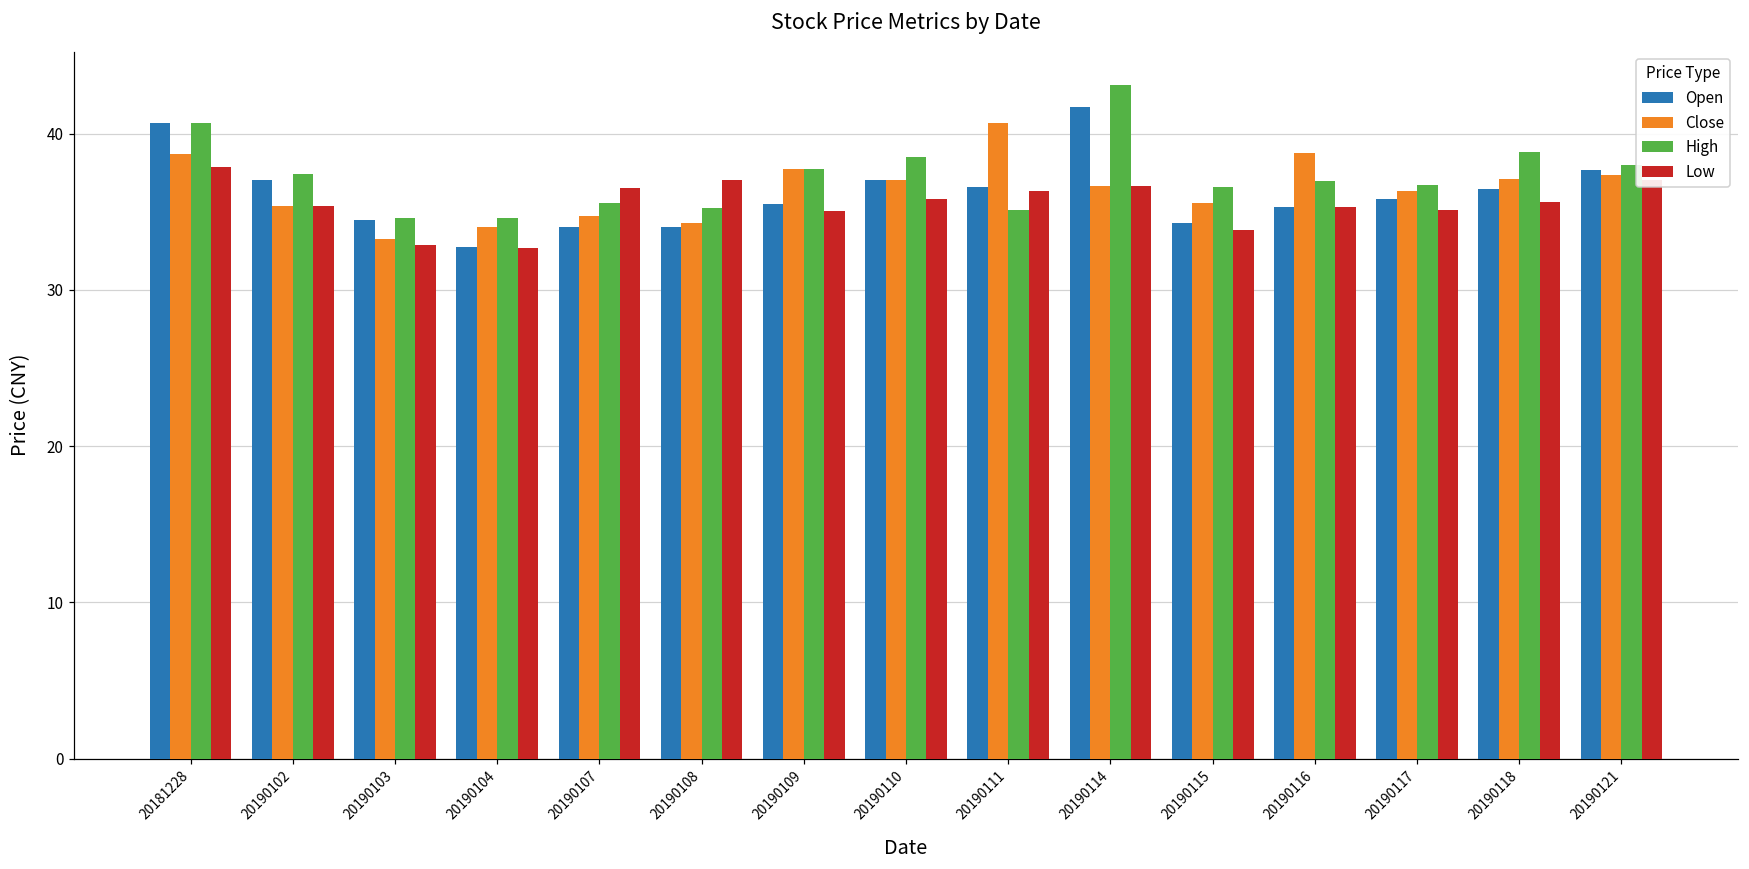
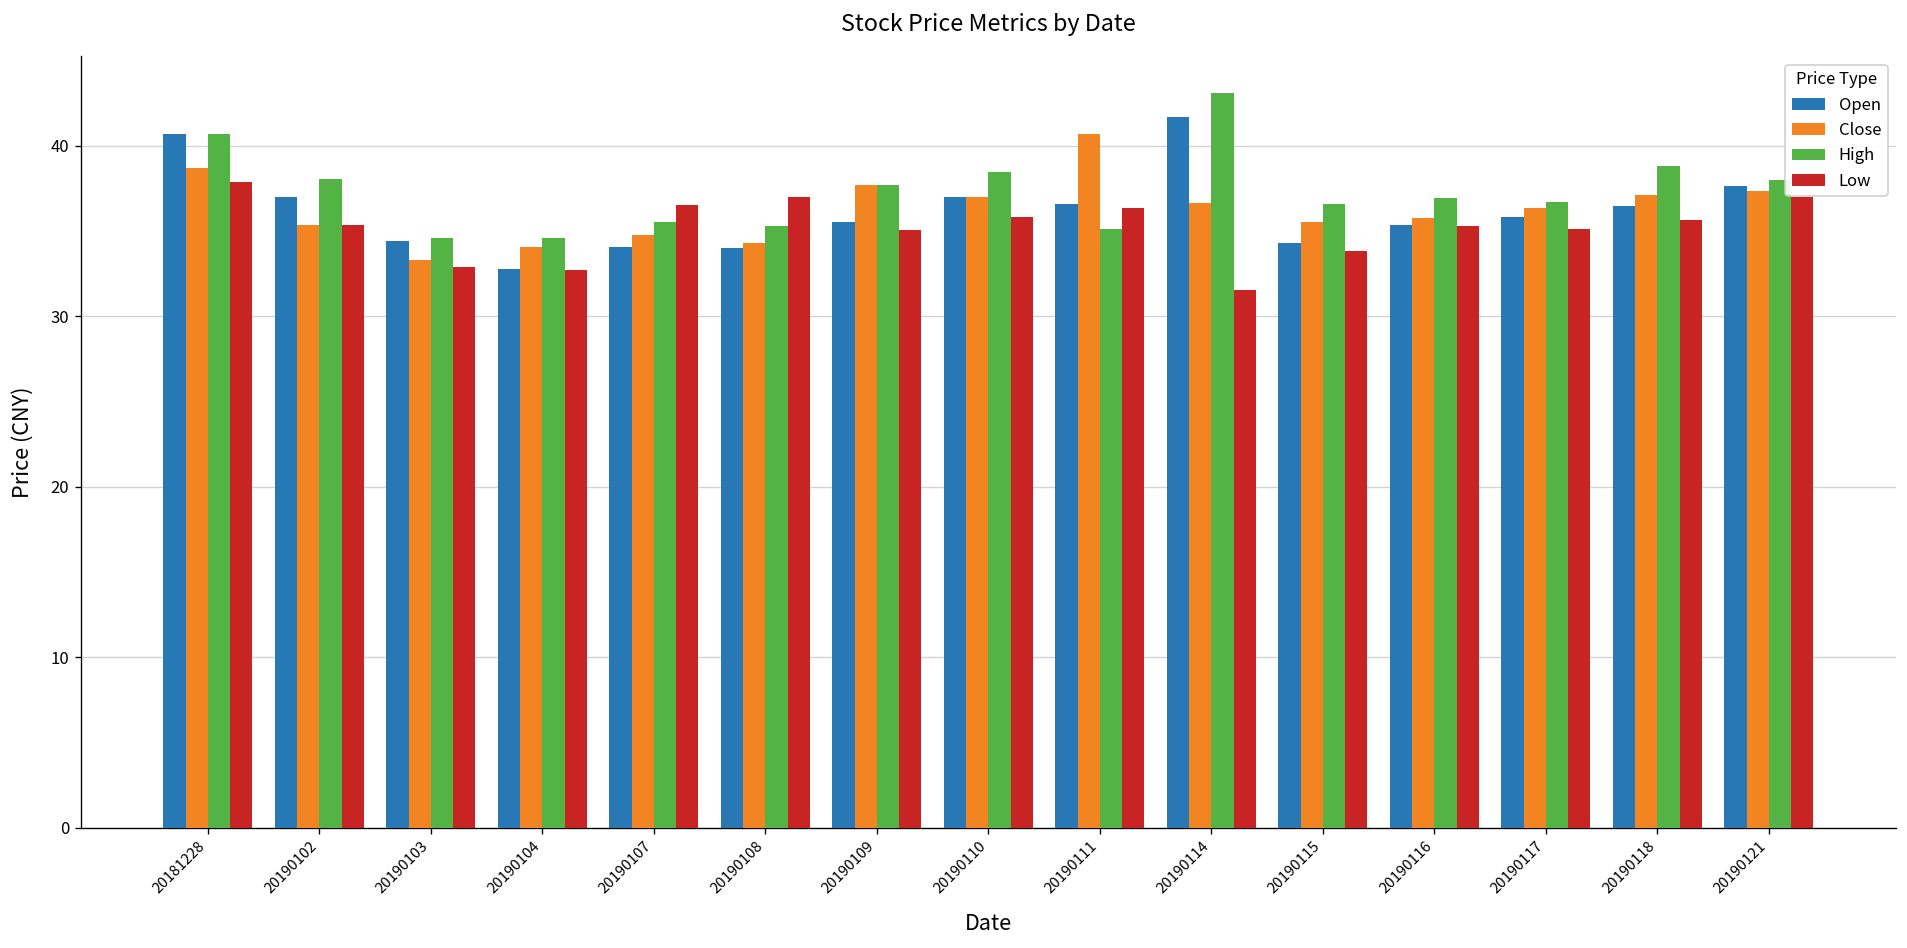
High, 20190102: 37.4 -> 38.1
Low, 20190114: 36.6 -> 31.5
Close, 20190116: 38.8 -> 35.7
